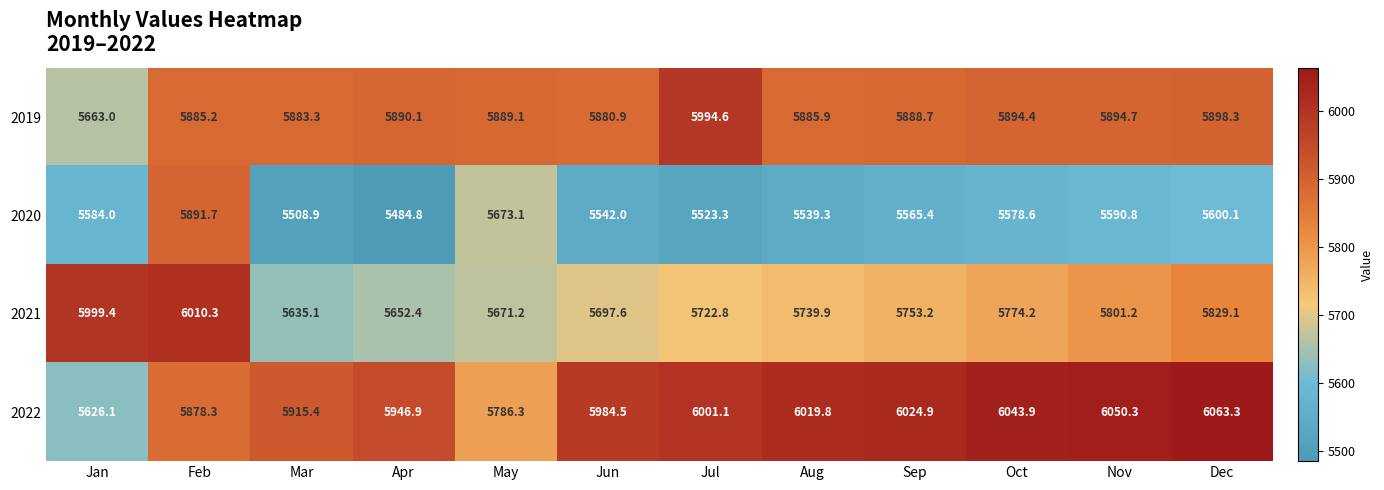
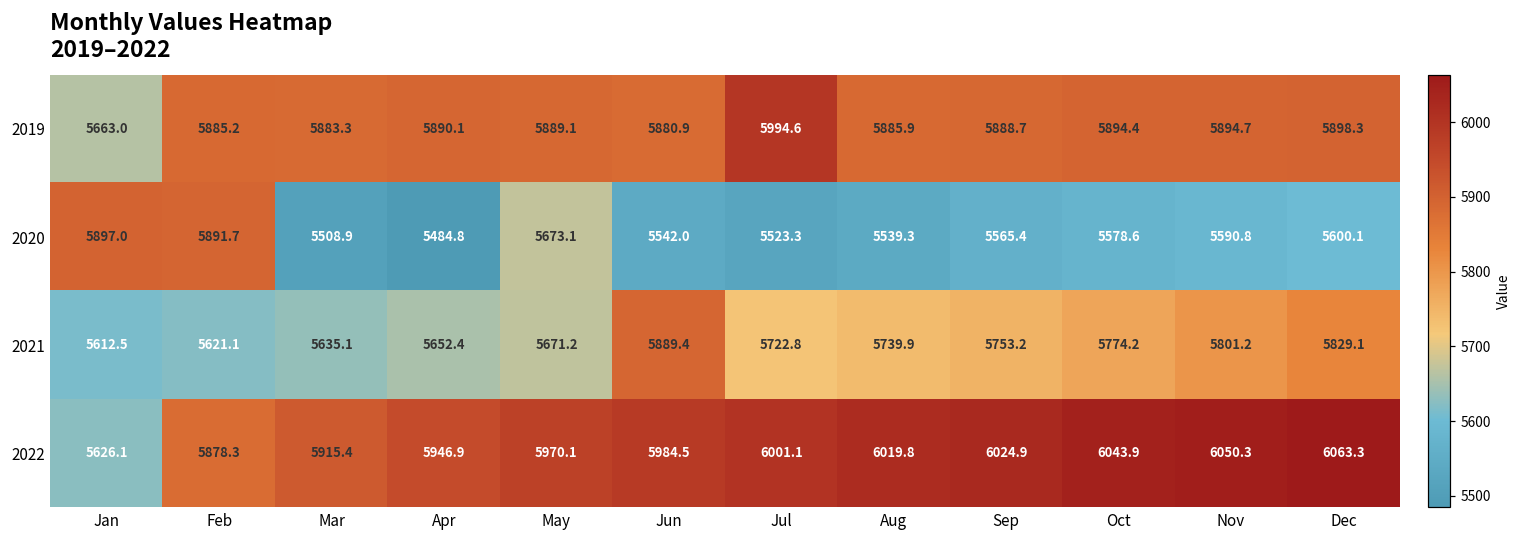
2020, Jan: 5584.0 -> 5897.0
2021, Jan: 5999.4 -> 5612.5
2021, Feb: 6010.3 -> 5621.1
2021, Jun: 5697.6 -> 5889.4
2022, May: 5786.3 -> 5970.1
